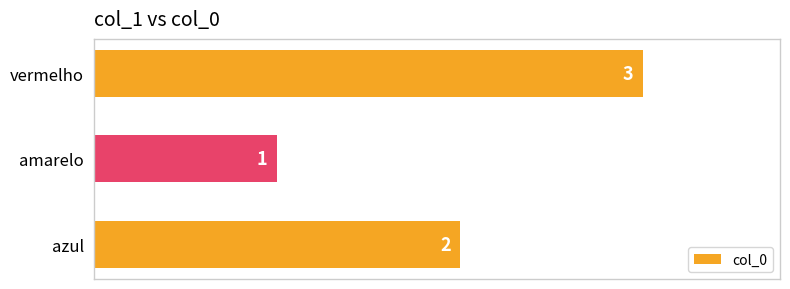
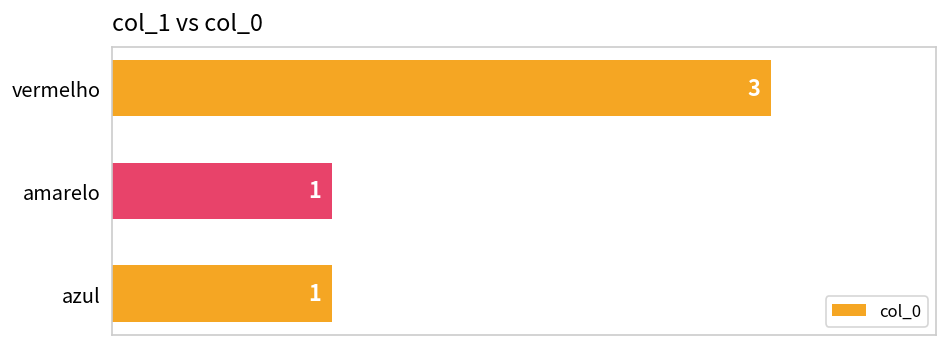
azul: 2 -> 1
